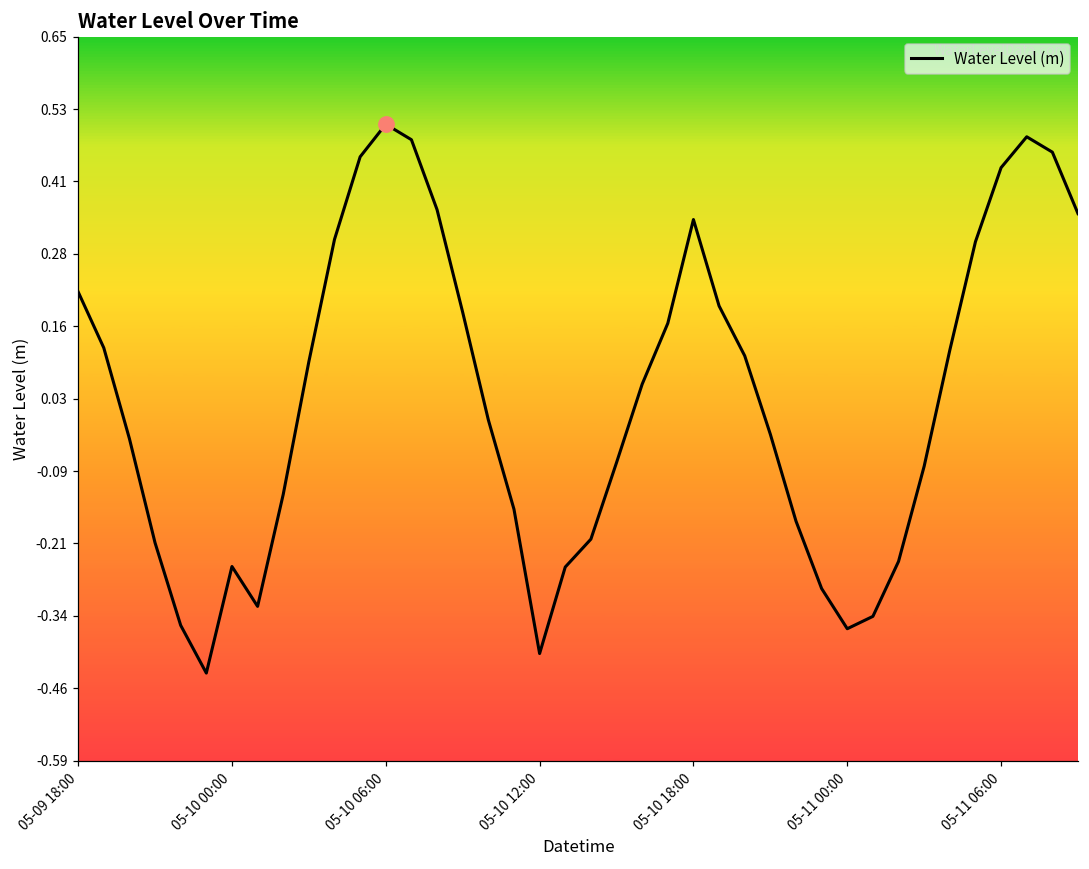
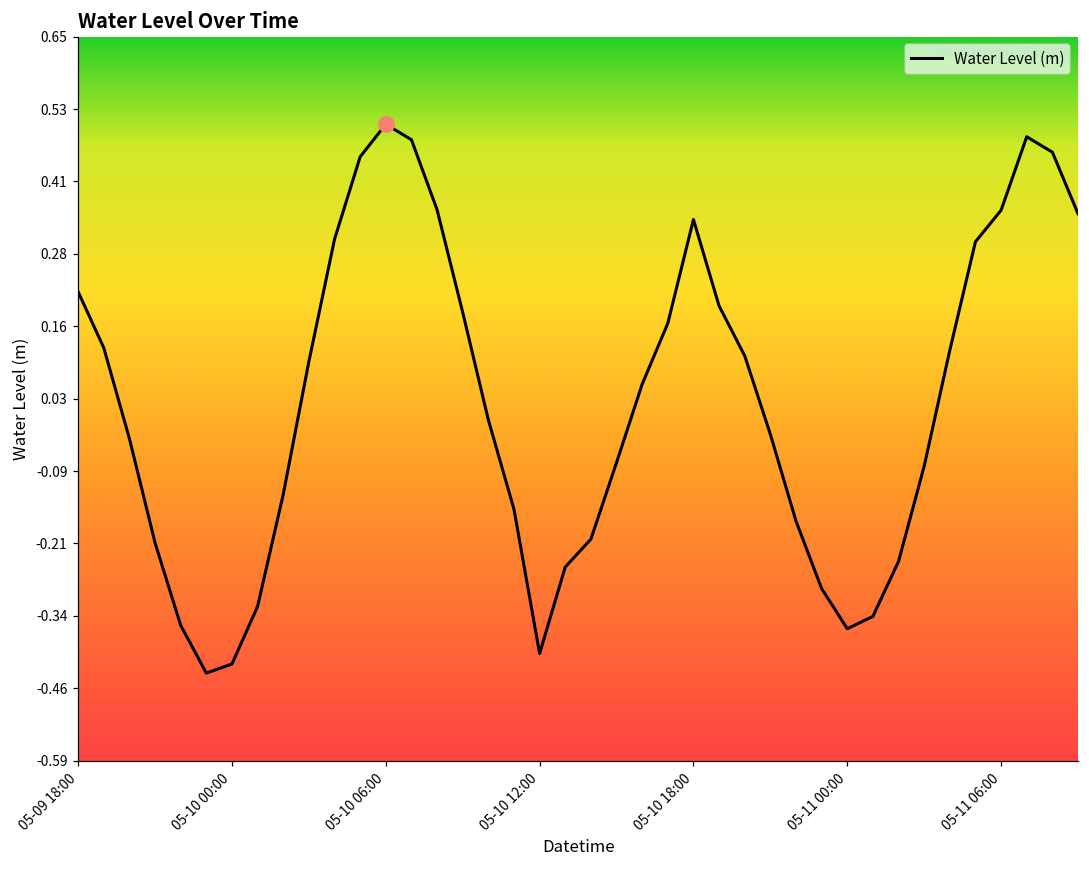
Water Level (m), 05-10 00:00: -0.25 -> -0.42
Water Level (m), 05-11 06:00: 0.43 -> 0.36
